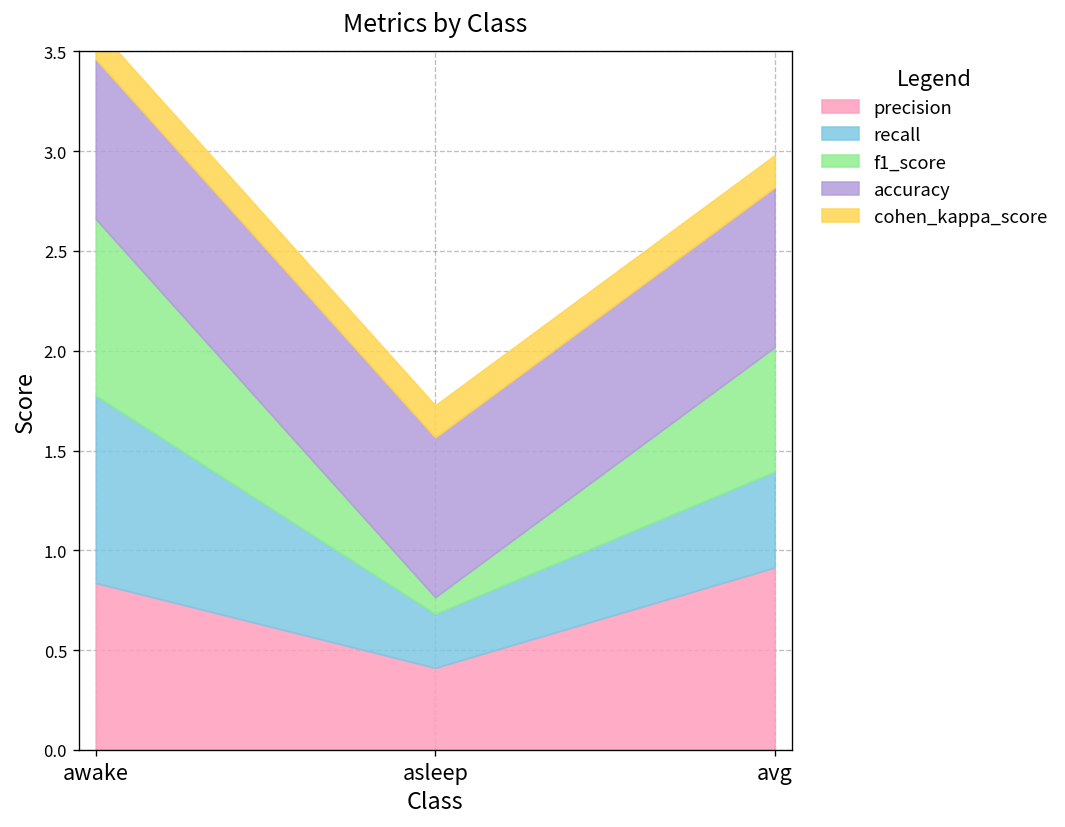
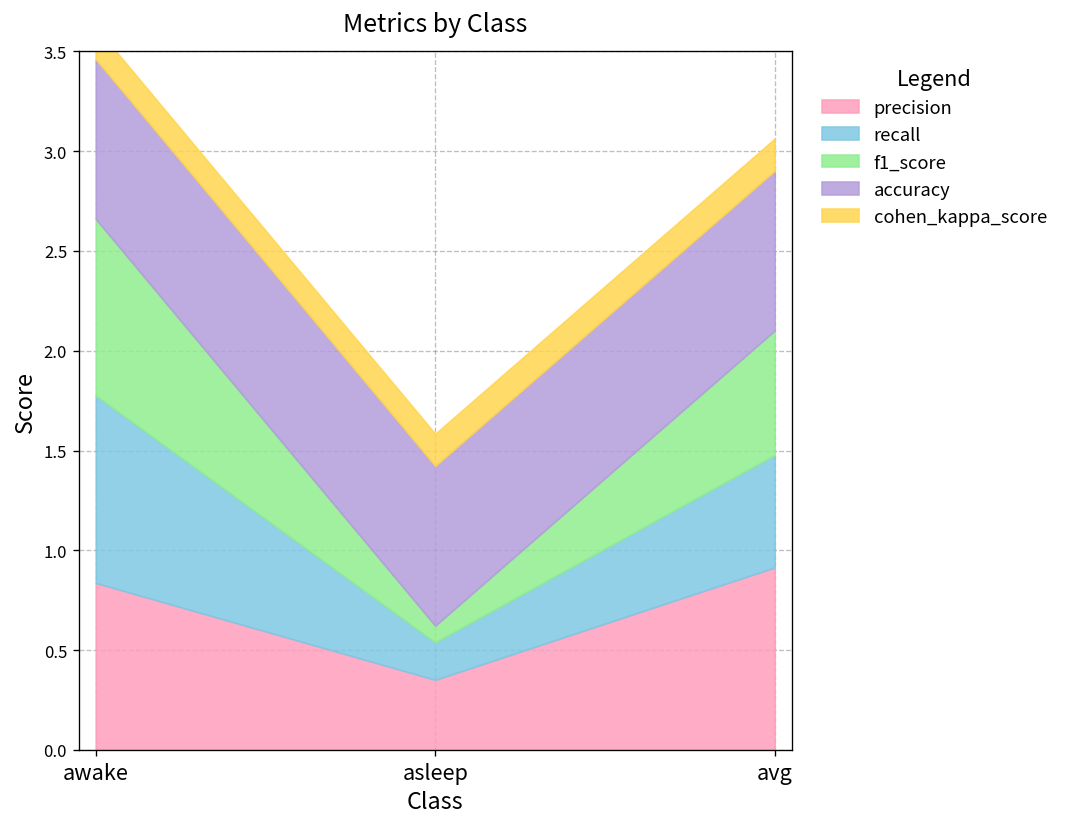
precision, asleep: 0.41 -> 0.35
recall, asleep: 0.27 -> 0.19
recall, avg: 0.48 -> 0.56
